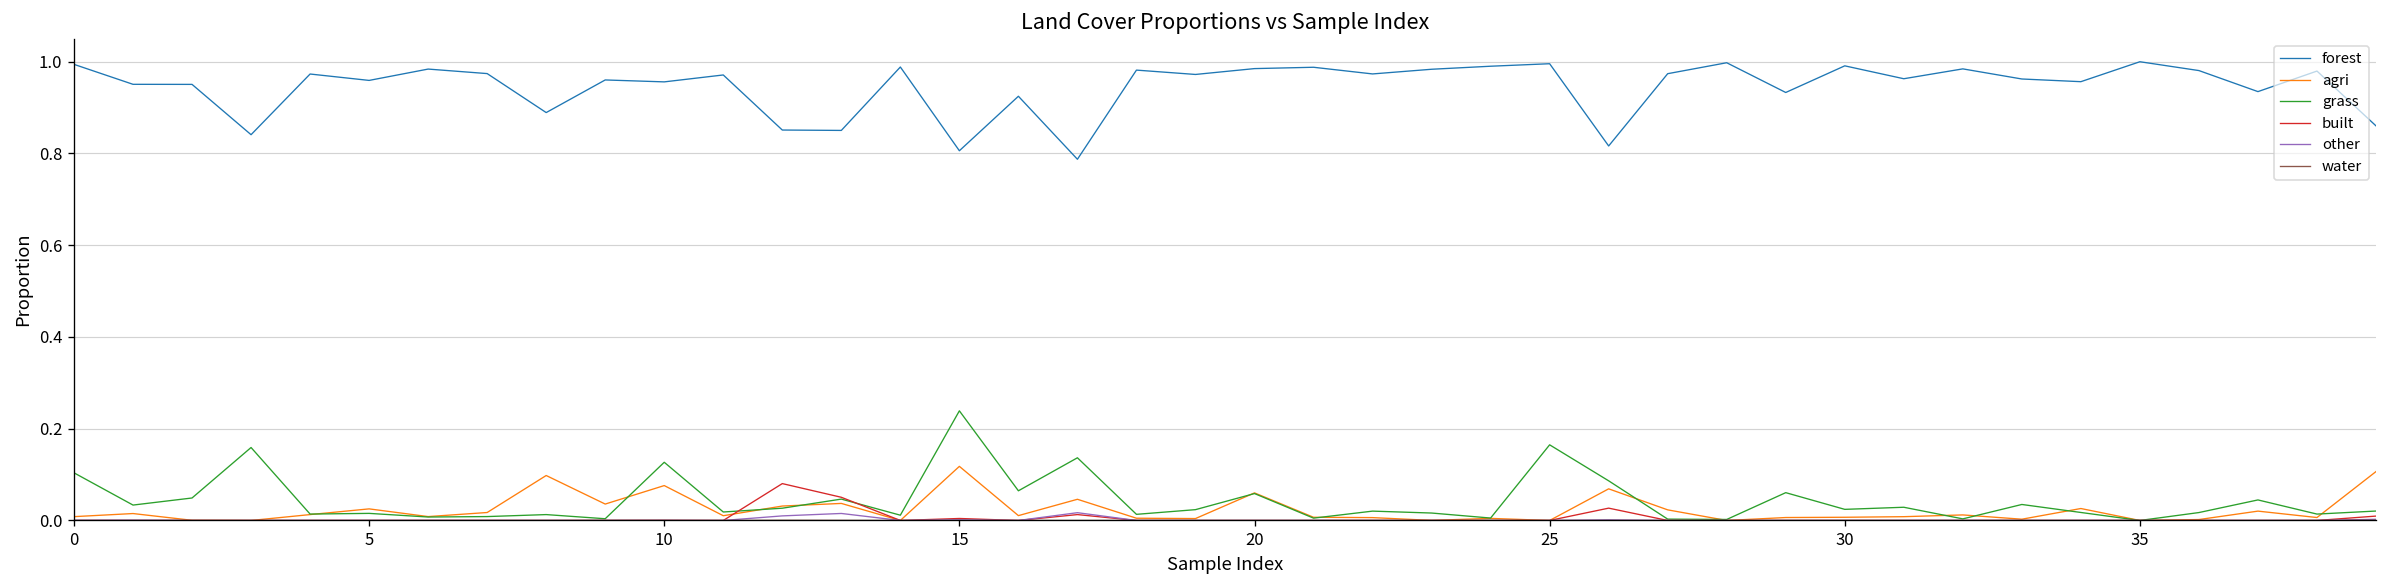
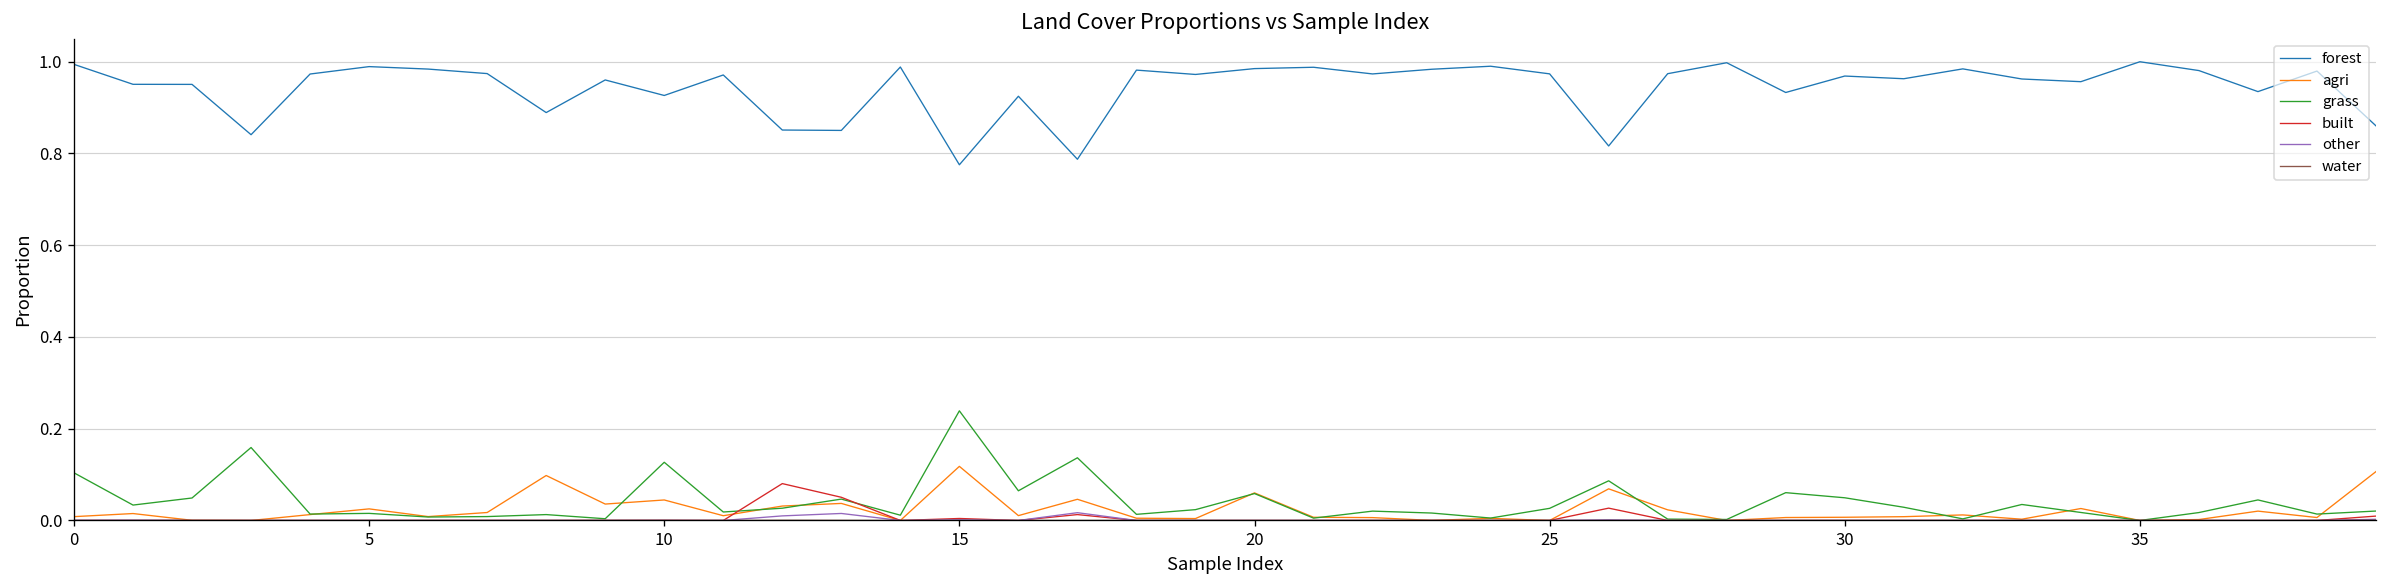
forest, 5: 0.96 -> 0.99
forest, 10: 0.96 -> 0.93
agri, 10: 0.08 -> 0.04
forest, 15: 0.81 -> 0.78
forest, 25: 1.00 -> 0.97
grass, 25: 0.16 -> 0.03
forest, 30: 0.99 -> 0.97
grass, 30: 0.02 -> 0.05
